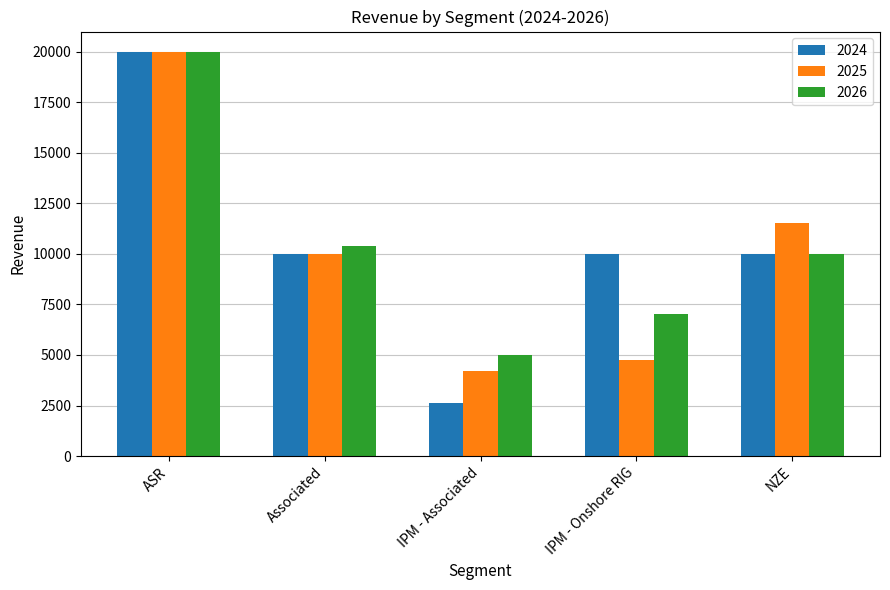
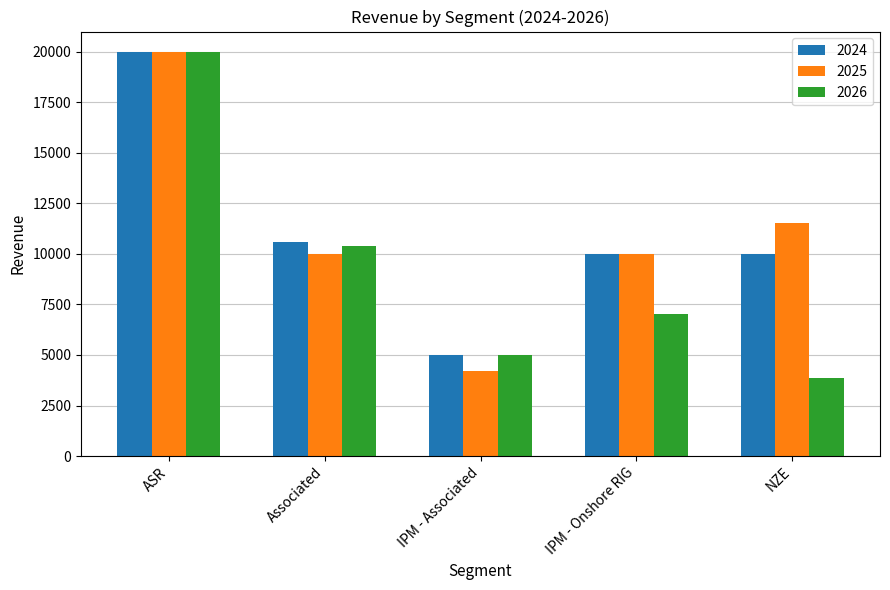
2024, Associated: 10000 -> 10600
2024, IPM - Associated: 2600 -> 5000
2025, IPM - Onshore RIG: 4800 -> 10000
2026, NZE: 10000 -> 3900
